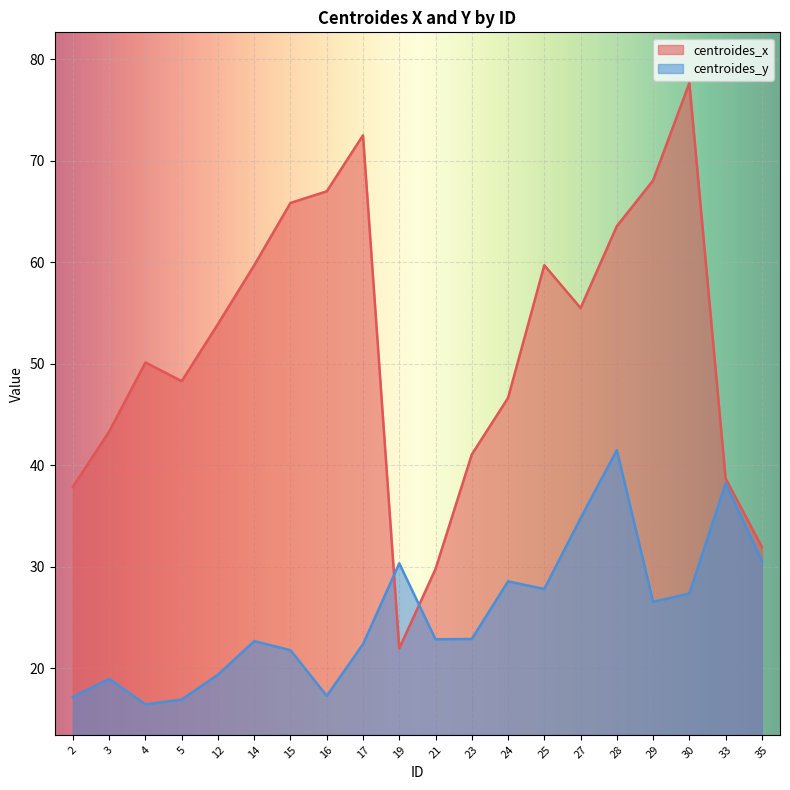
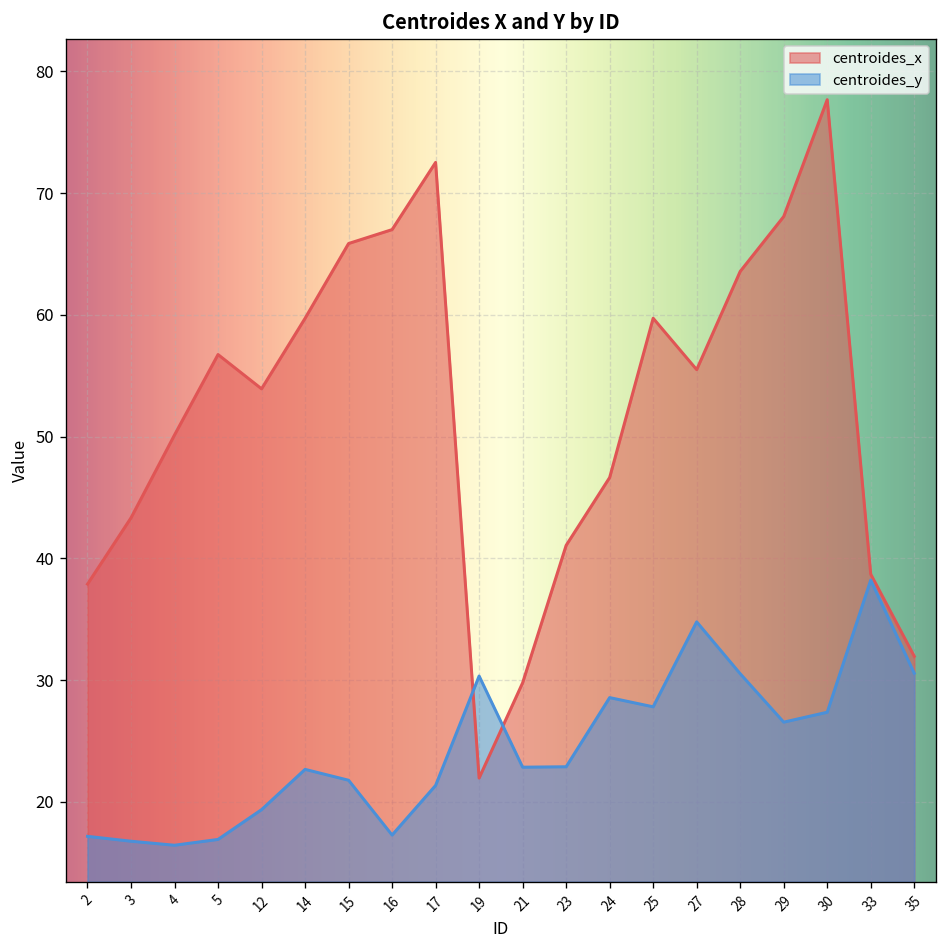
centroides_y, 3: 19.0 -> 16.8
centroides_x, 5: 48.3 -> 56.7
centroides_y, 17: 22.4 -> 21.4
centroides_y, 28: 41.5 -> 30.5
